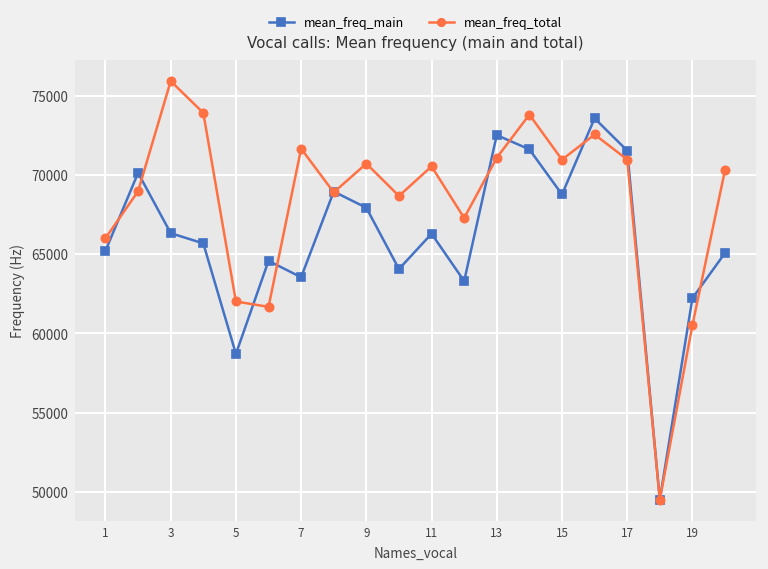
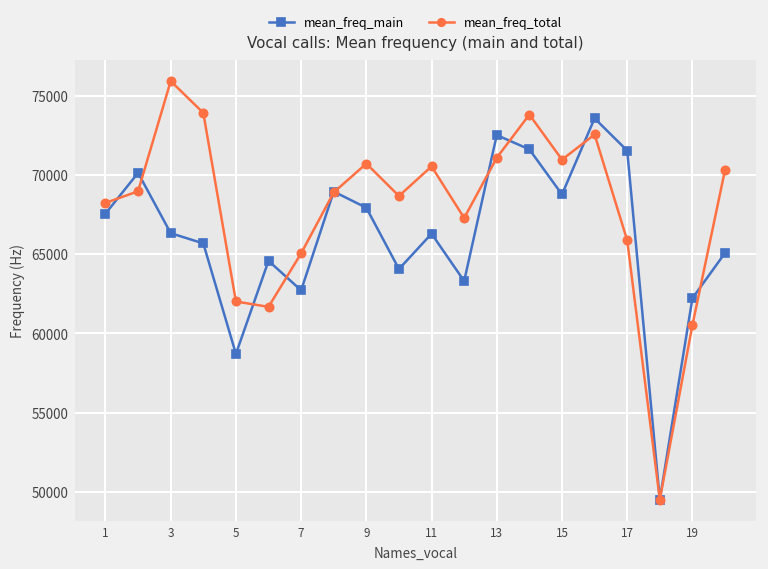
mean_freq_main, 1: 65200 -> 67600
mean_freq_total, 1: 66000 -> 68200
mean_freq_main, 7: 63500 -> 62700
mean_freq_total, 7: 71700 -> 65100
mean_freq_total, 17: 71000 -> 65900
